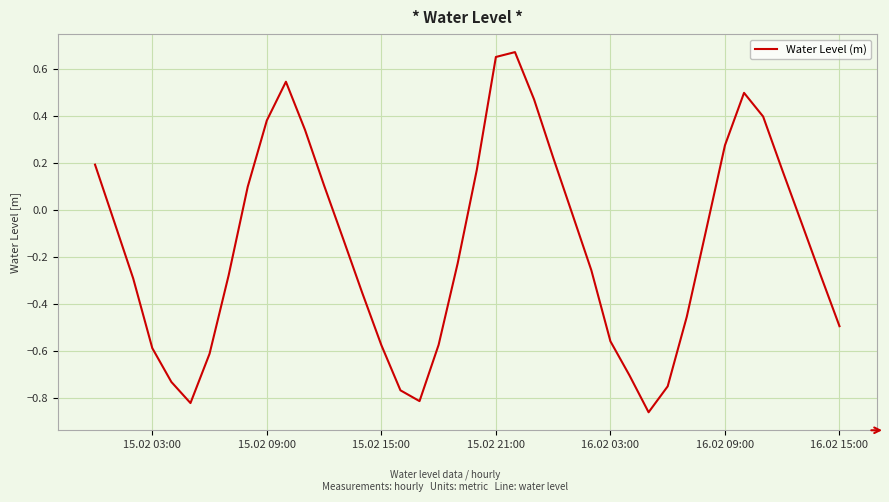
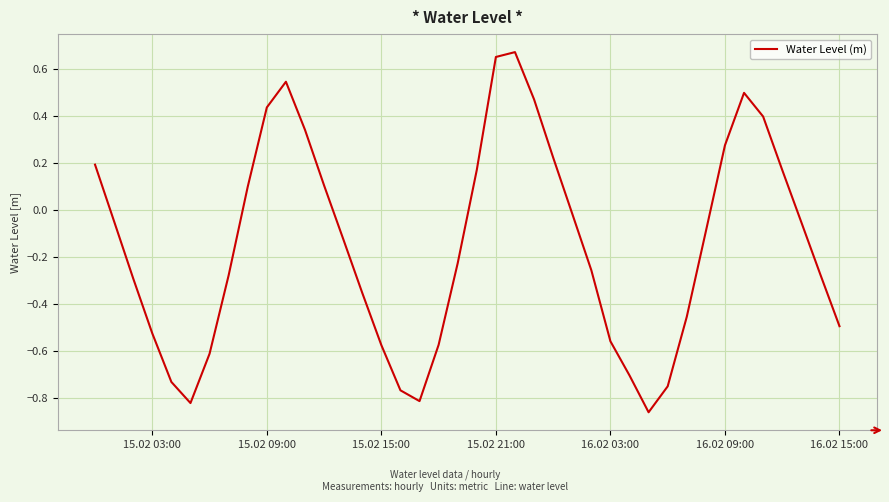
15.02 03:00: -0.59 -> -0.52
15.02 09:00: 0.38 -> 0.44
